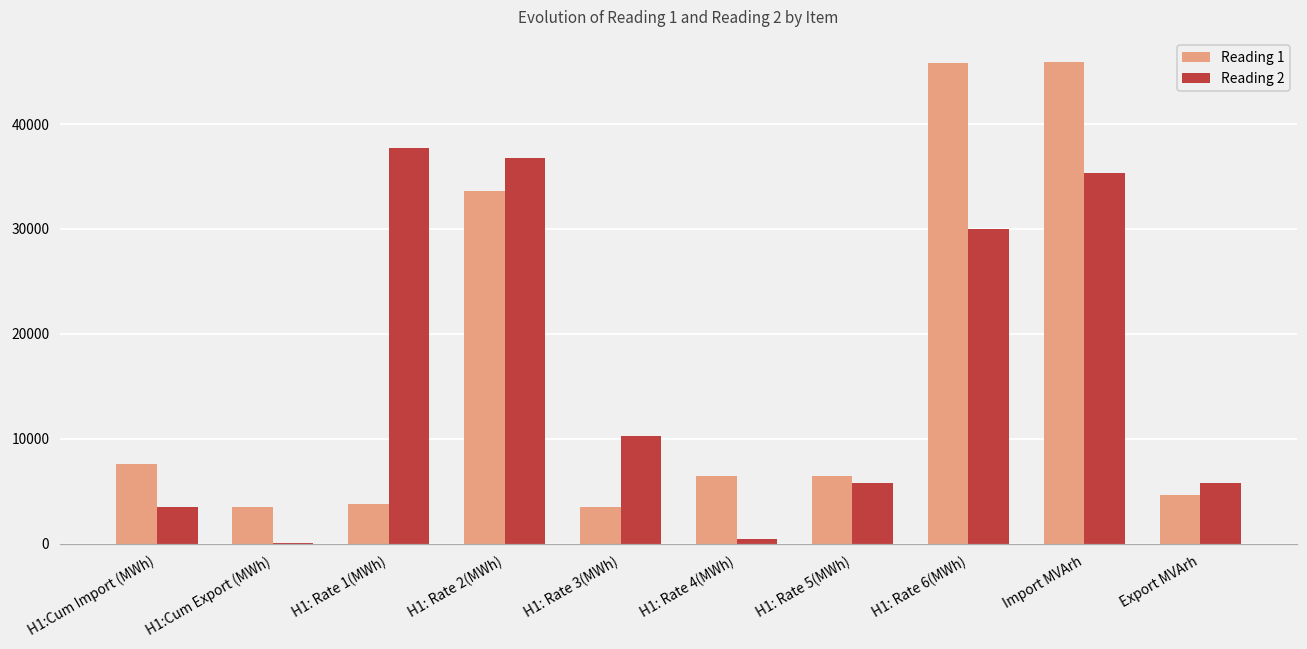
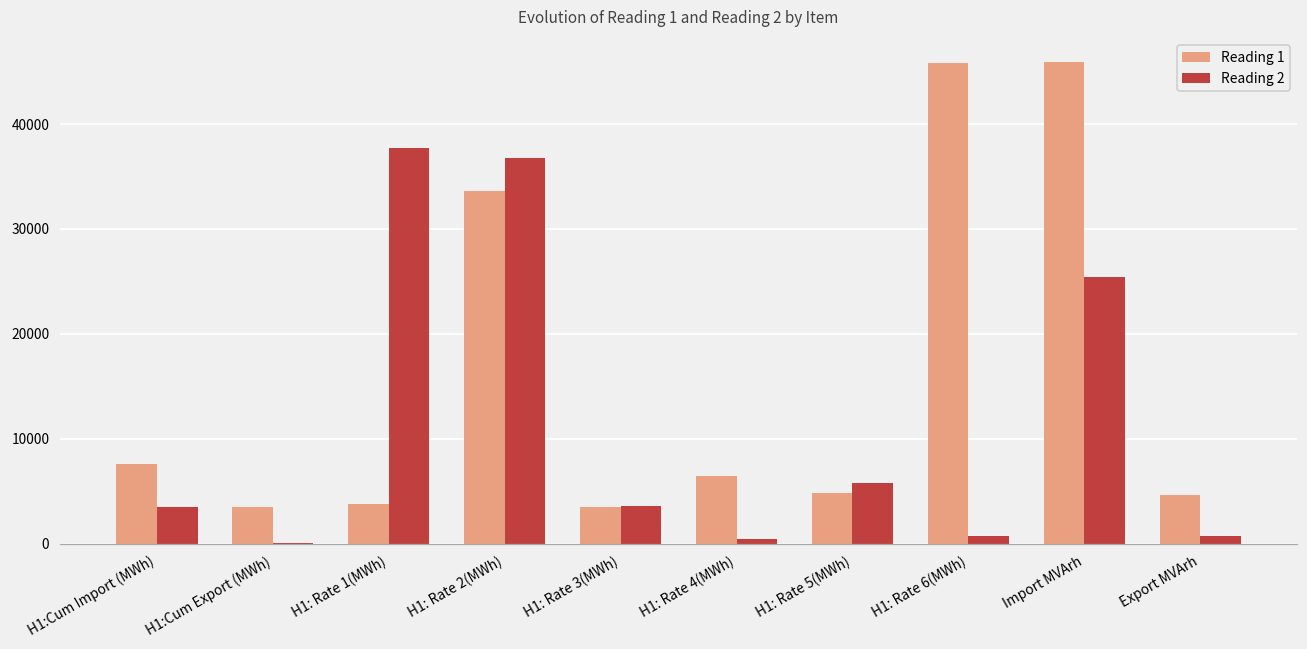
Reading 2, H1: Rate 3(MWh): 10000 -> 4000
Reading 1, H1: Rate 5(MWh): 6000 -> 5000
Reading 2, H1: Rate 6(MWh): 30000 -> 1000
Reading 2, Import MVArh: 35000 -> 25000
Reading 2, Export MVArh: 6000 -> 1000
